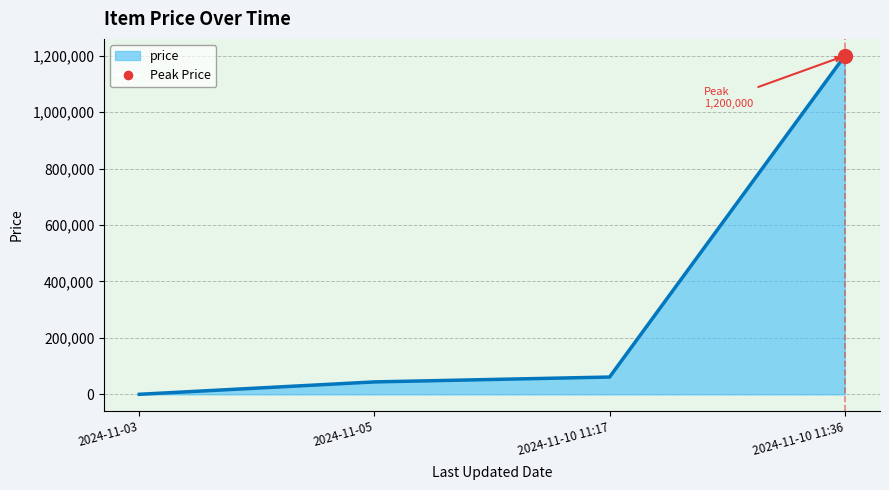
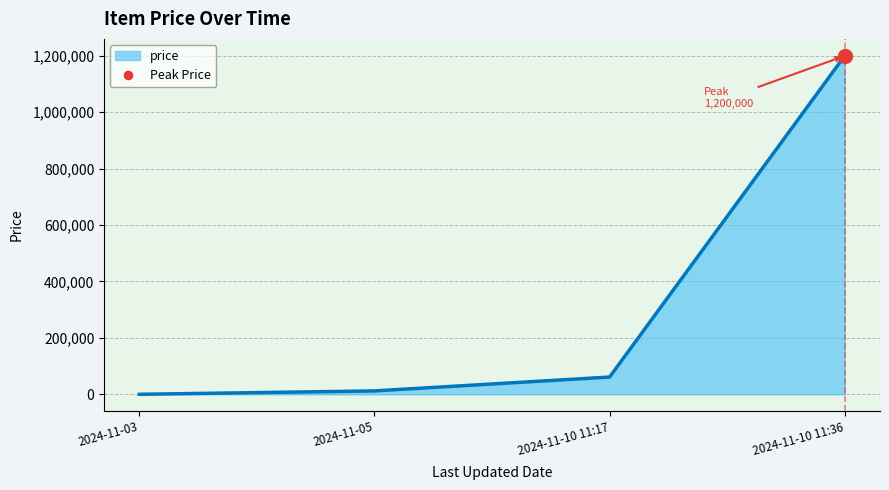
price, 2024-11-05: 40,000 -> 10,000
